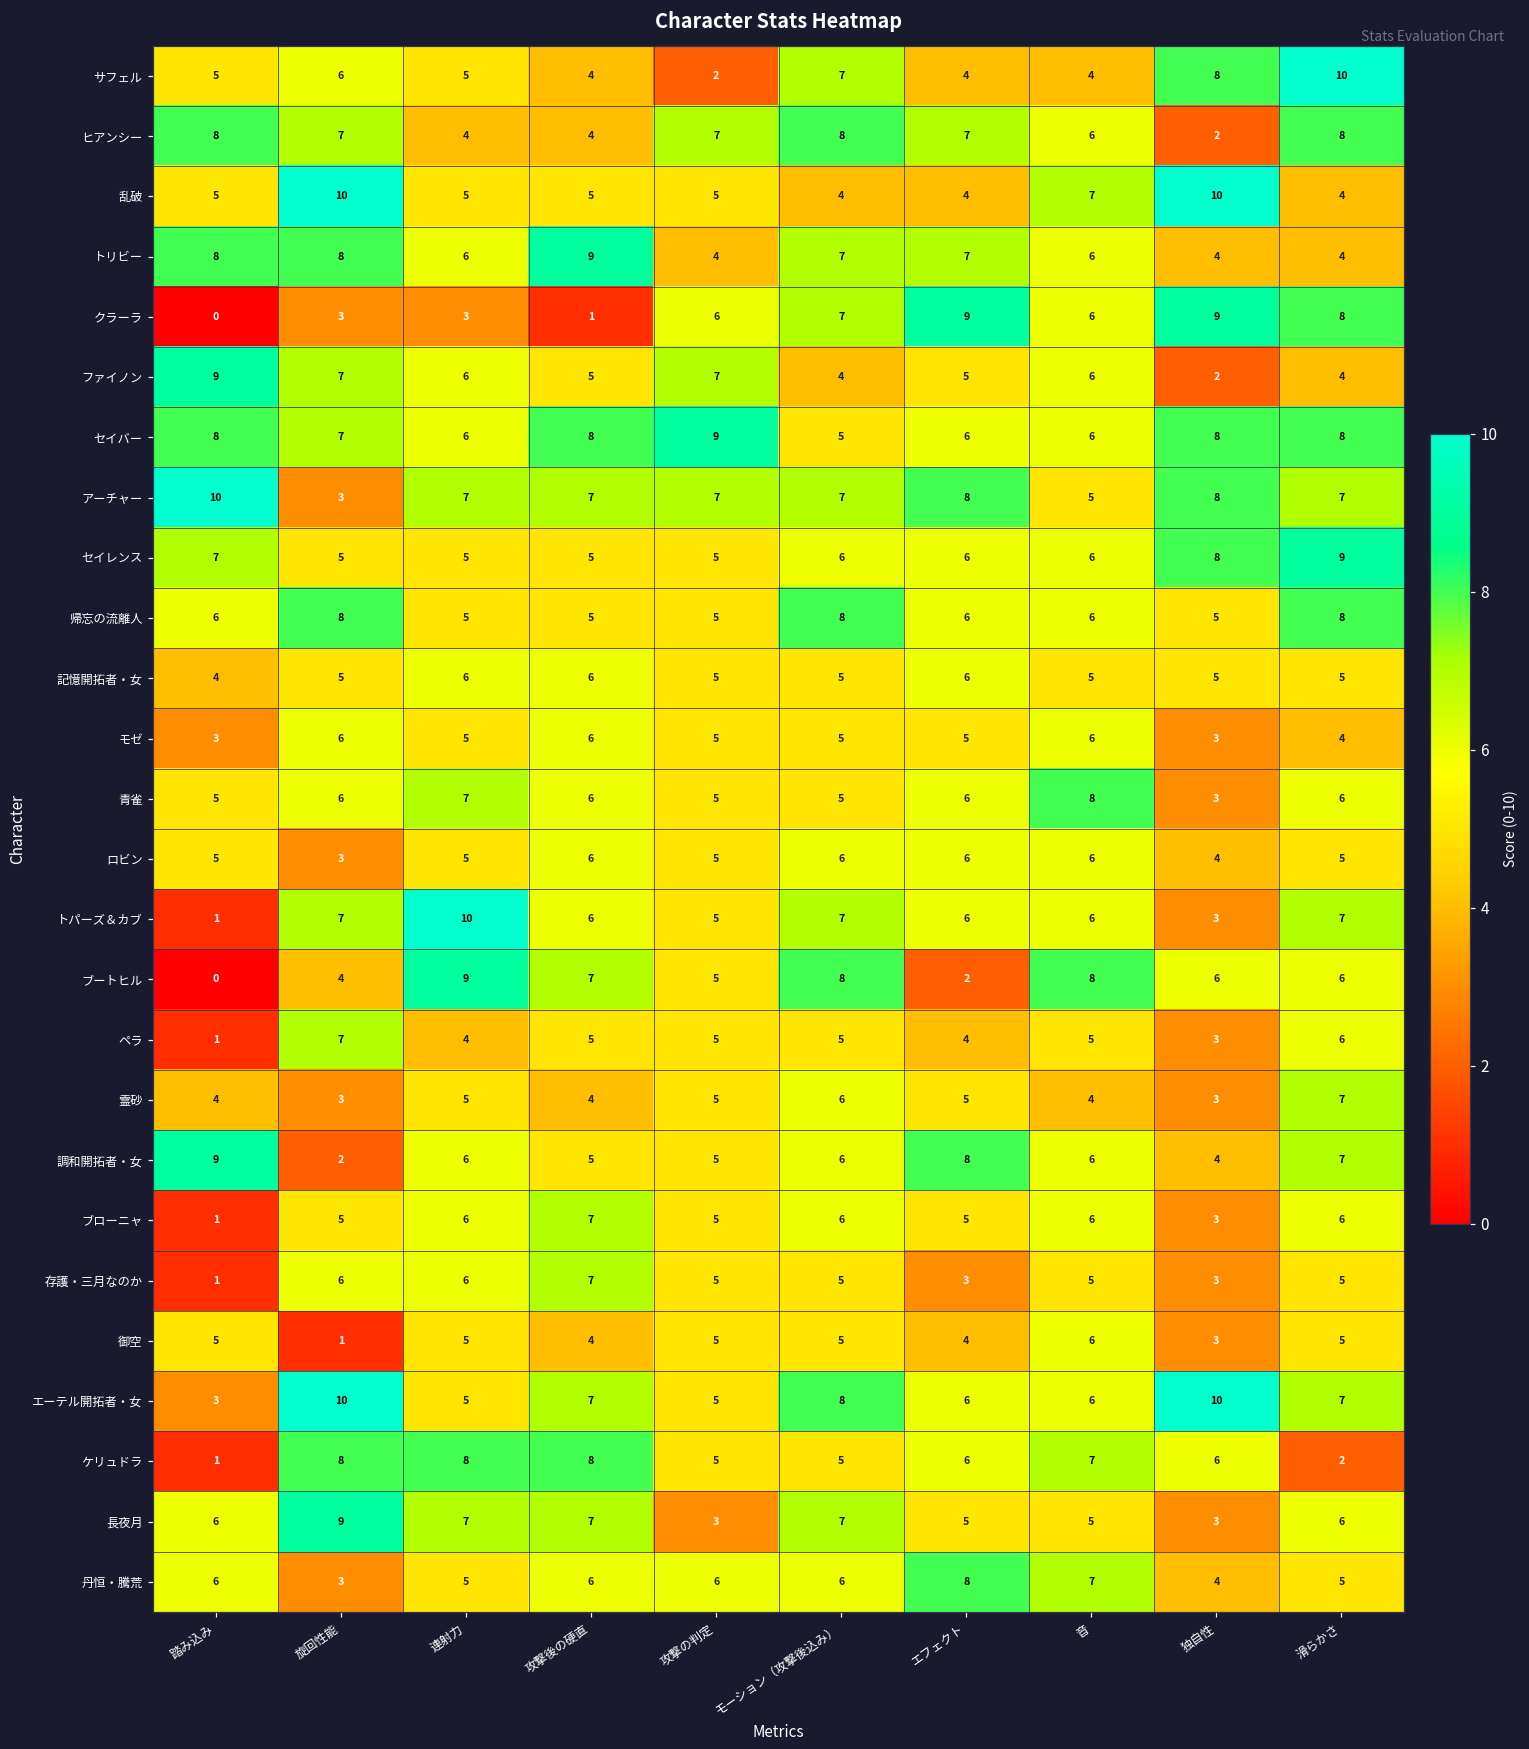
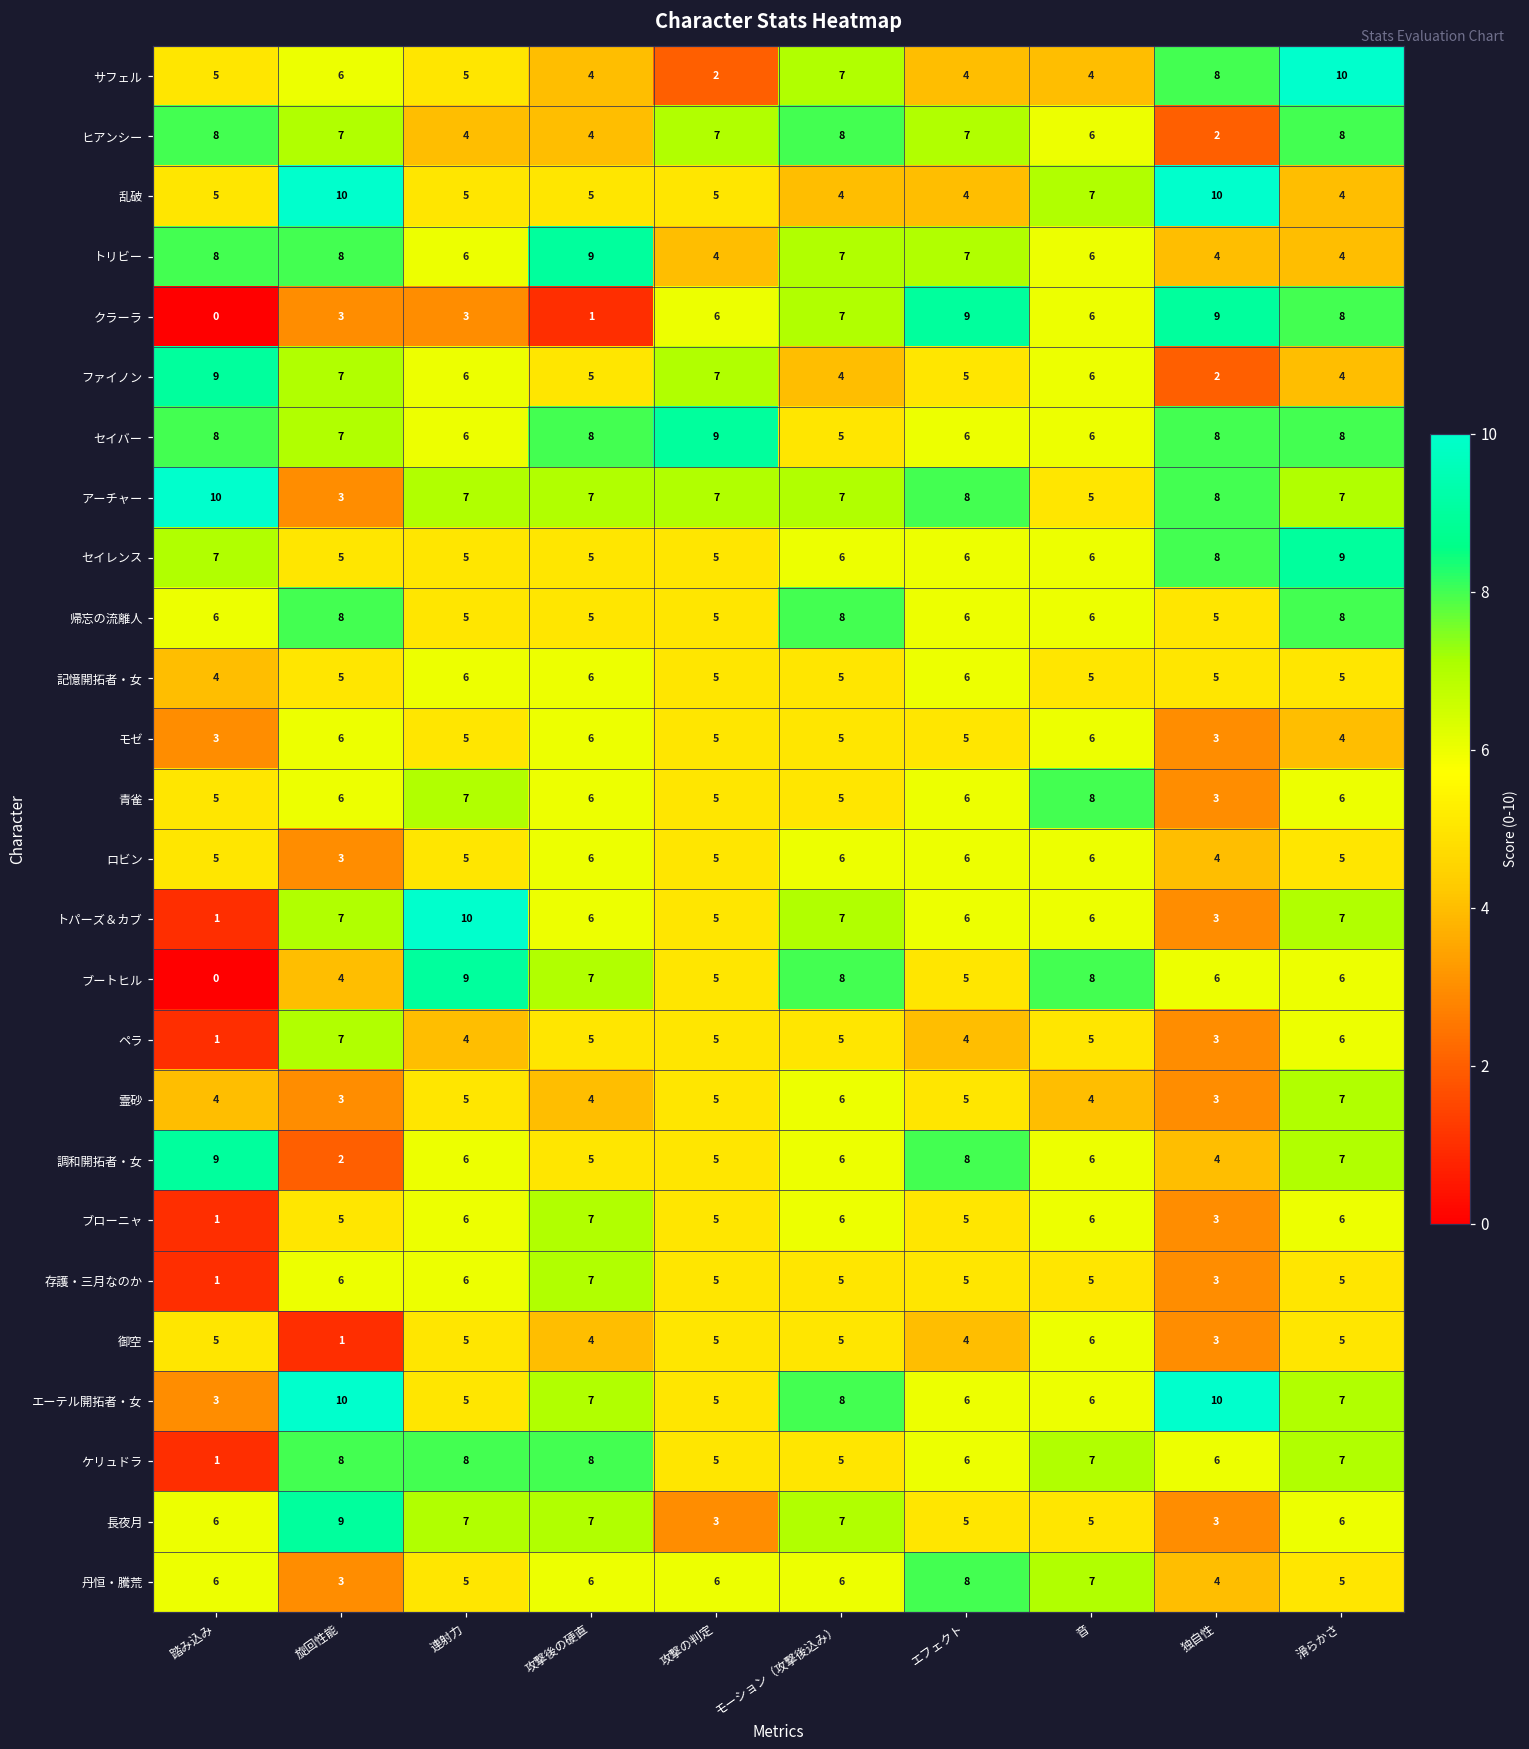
ブートヒル, エフェクト: 2 -> 5
存護・三月なのか, エフェクト: 3 -> 5
ケリュドラ, 滑らかさ: 2 -> 7
